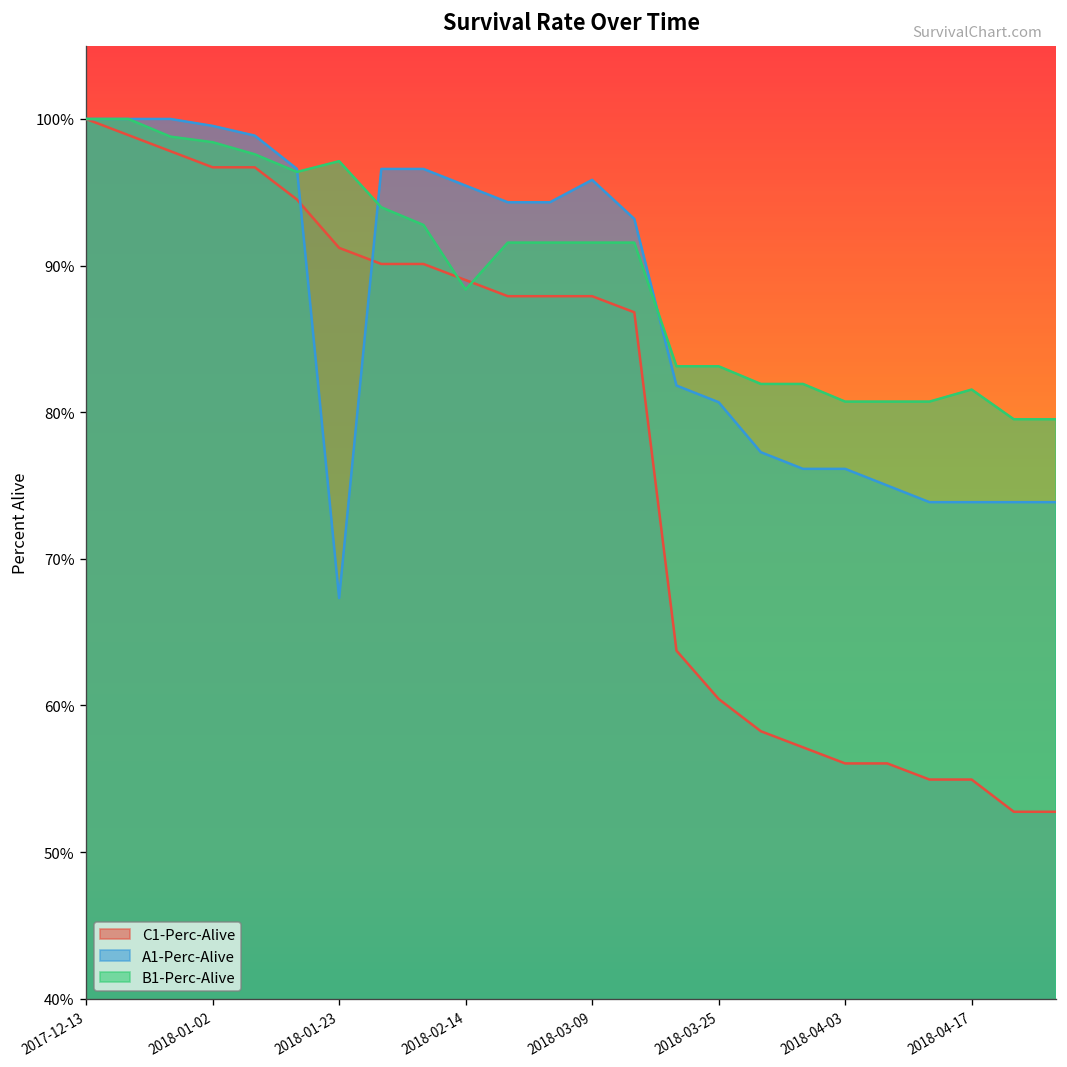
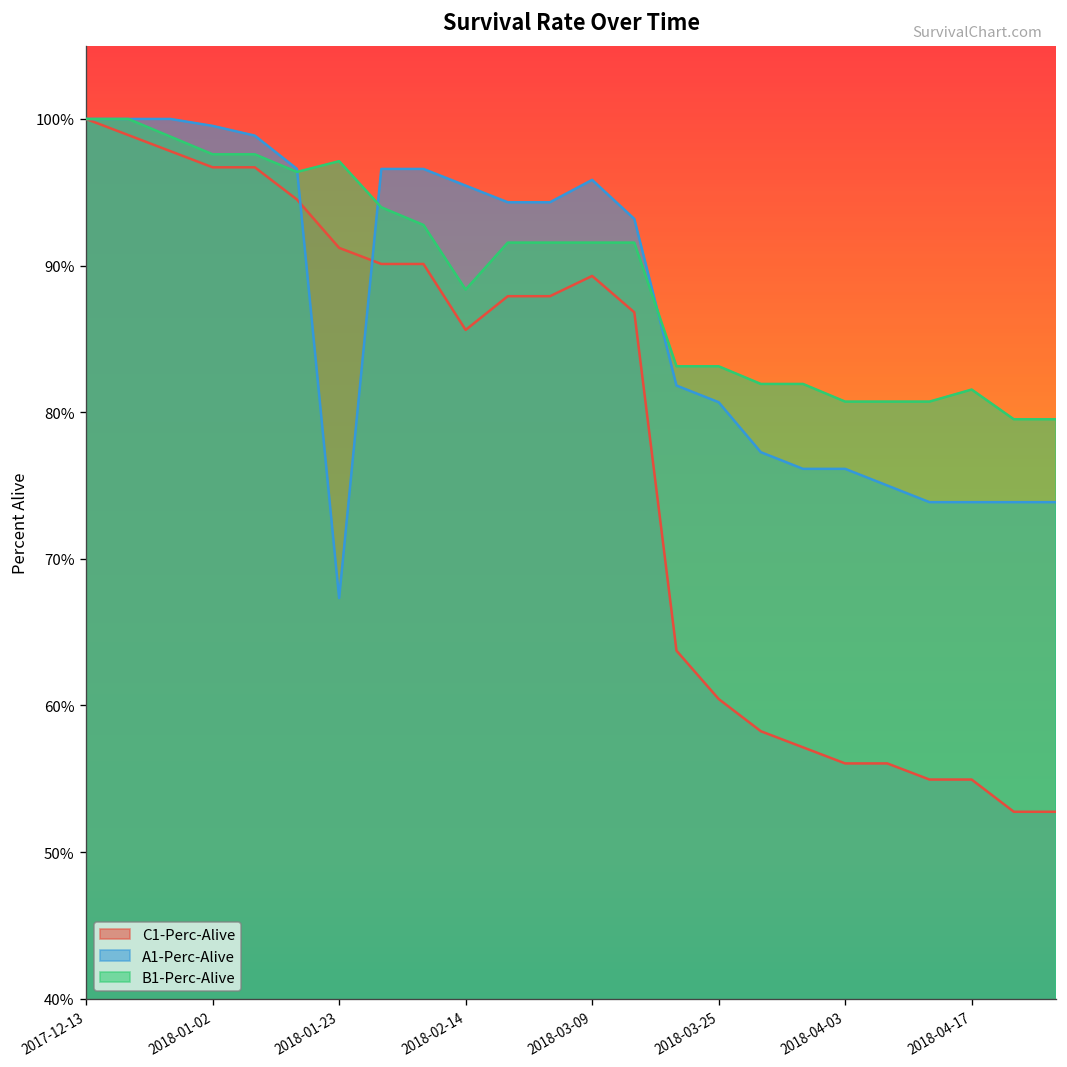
B1-Perc-Alive, 2018-01-02: 98.4% -> 97.6%
C1-Perc-Alive, 2018-02-14: 89.0% -> 85.6%
C1-Perc-Alive, 2018-03-09: 87.9% -> 89.3%
